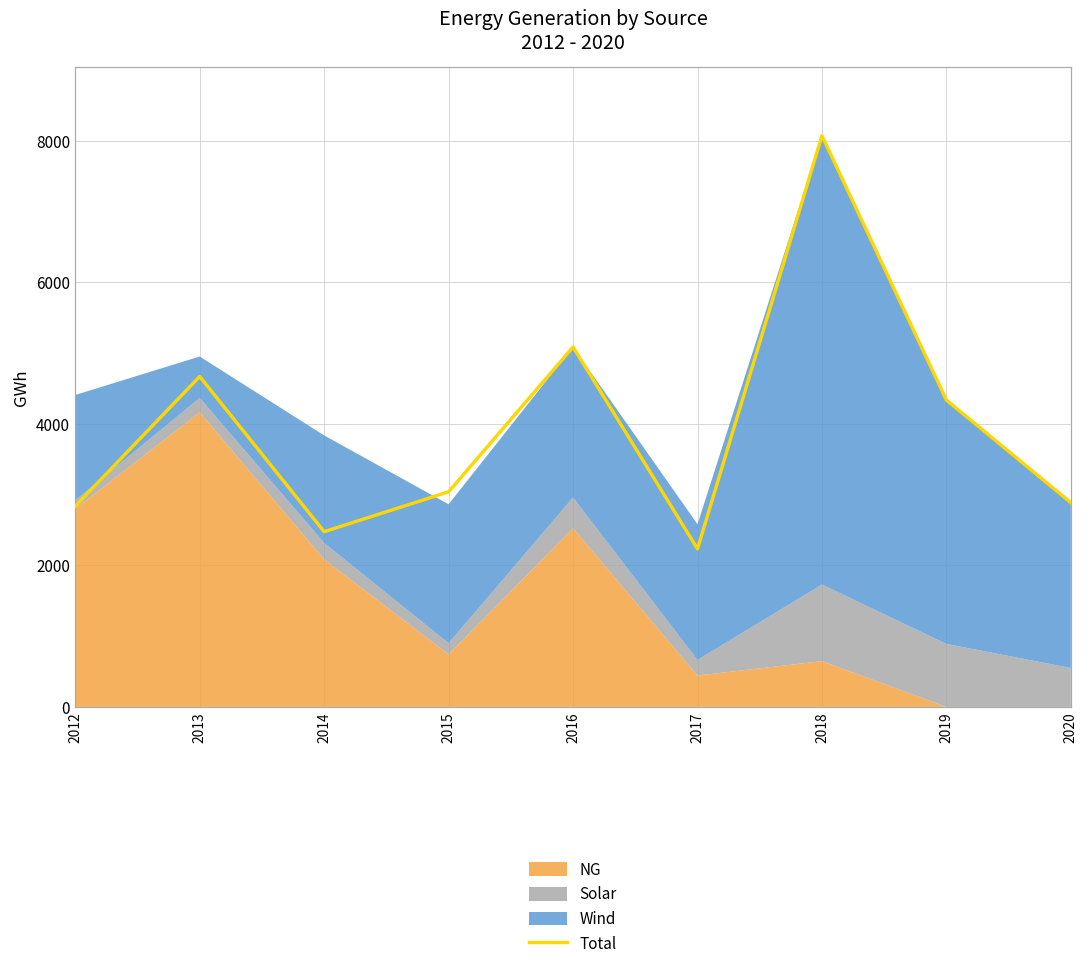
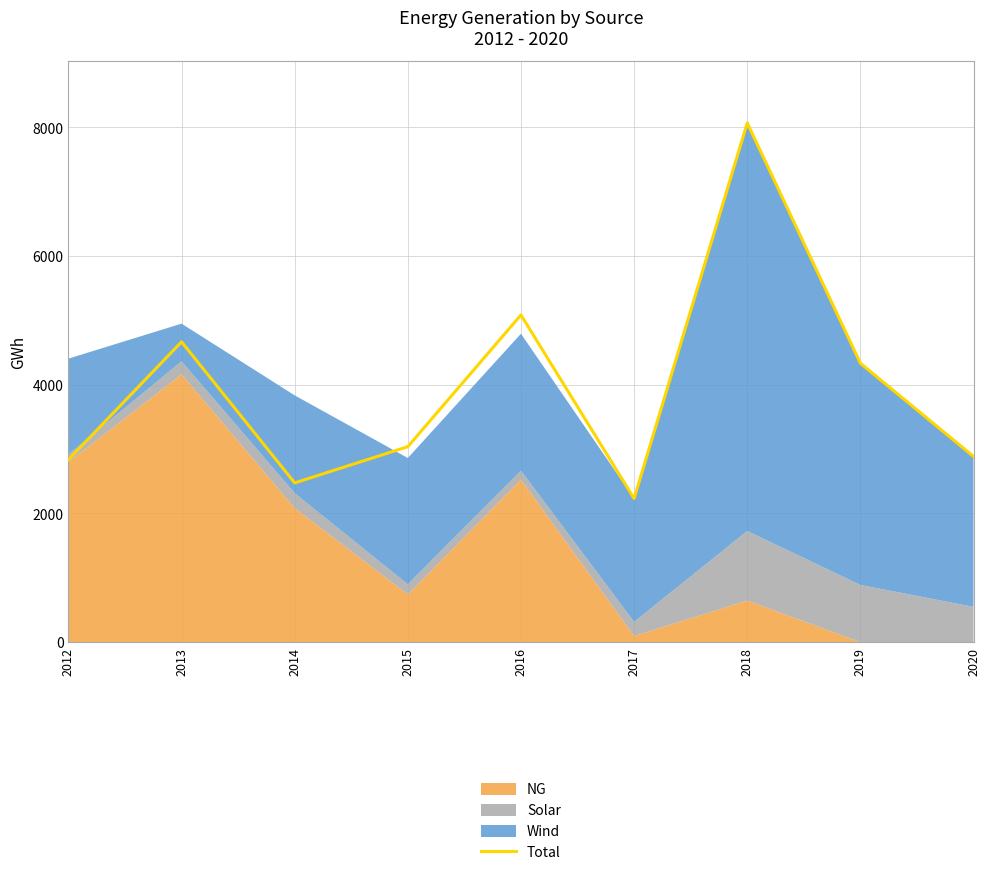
Solar, 2016: 400 -> 100
NG, 2017: 400 -> 100
